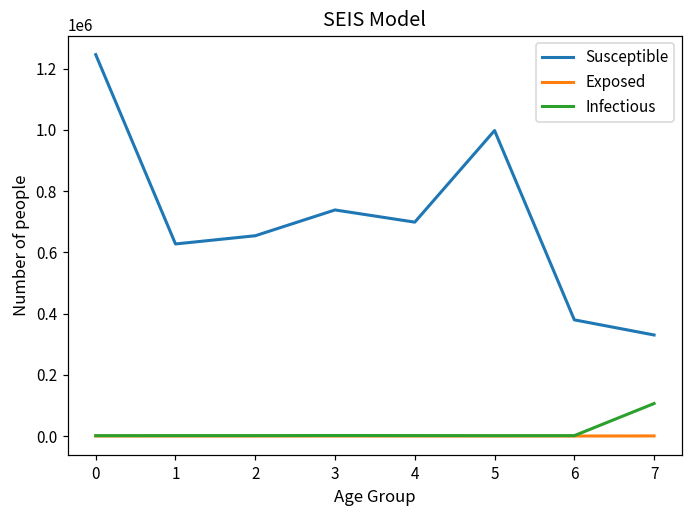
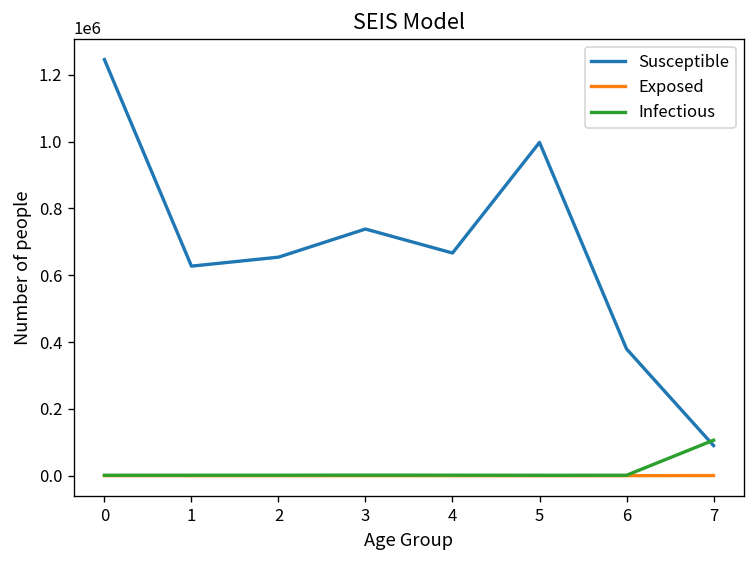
Susceptible, 4: 700000 -> 670000
Susceptible, 7: 330000 -> 90000
